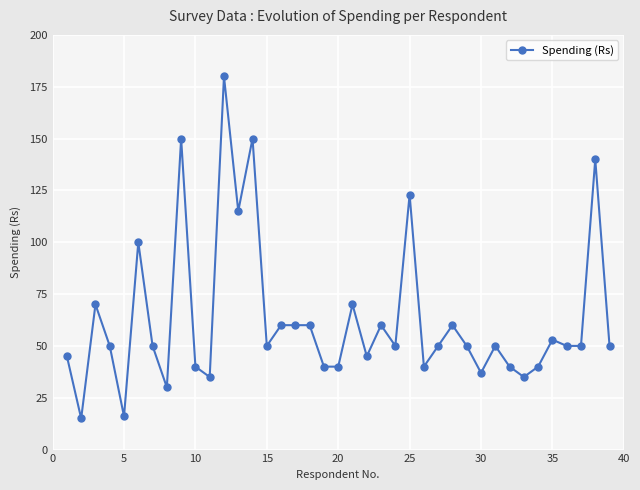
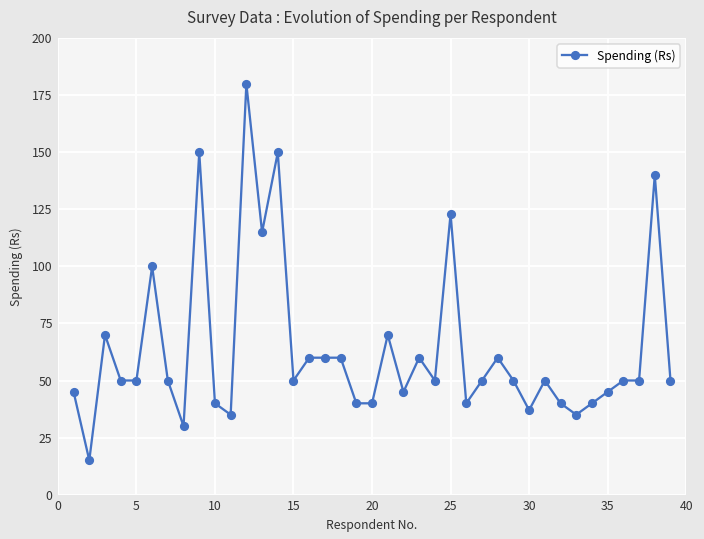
5: 16 -> 50
35: 53 -> 45
